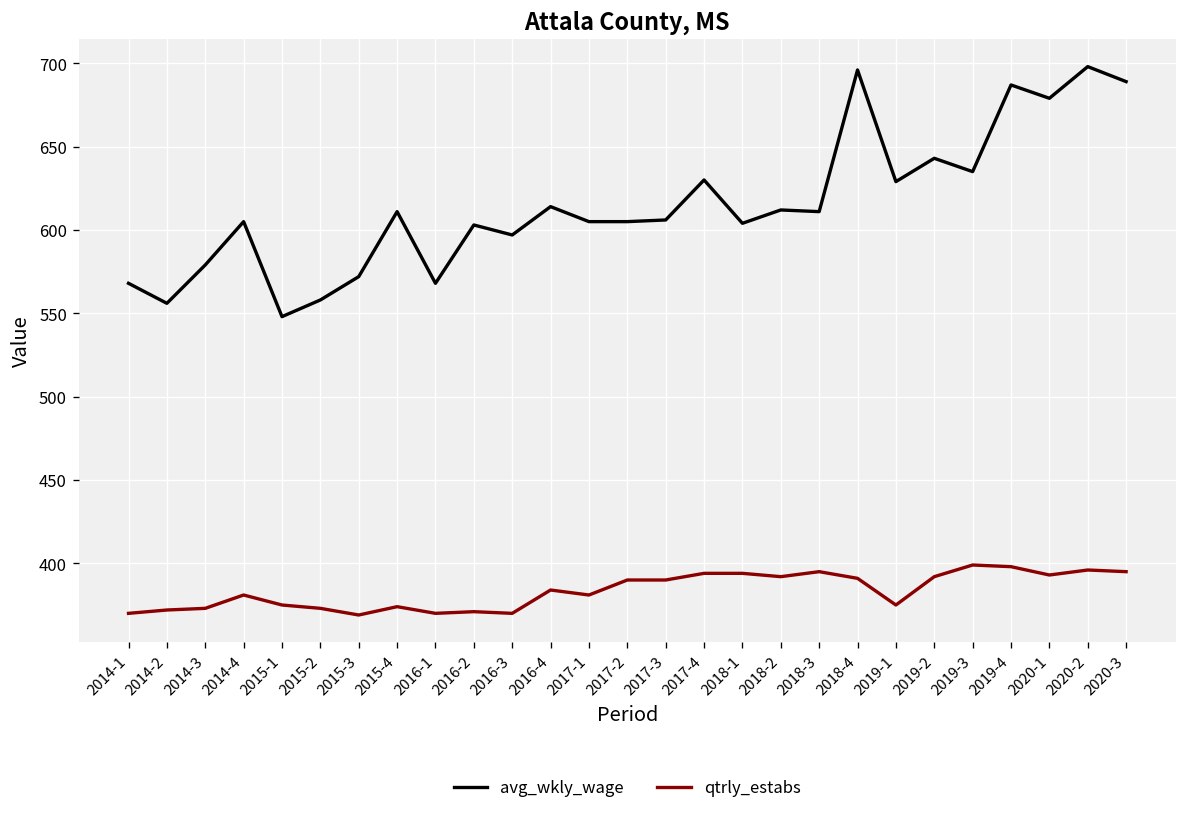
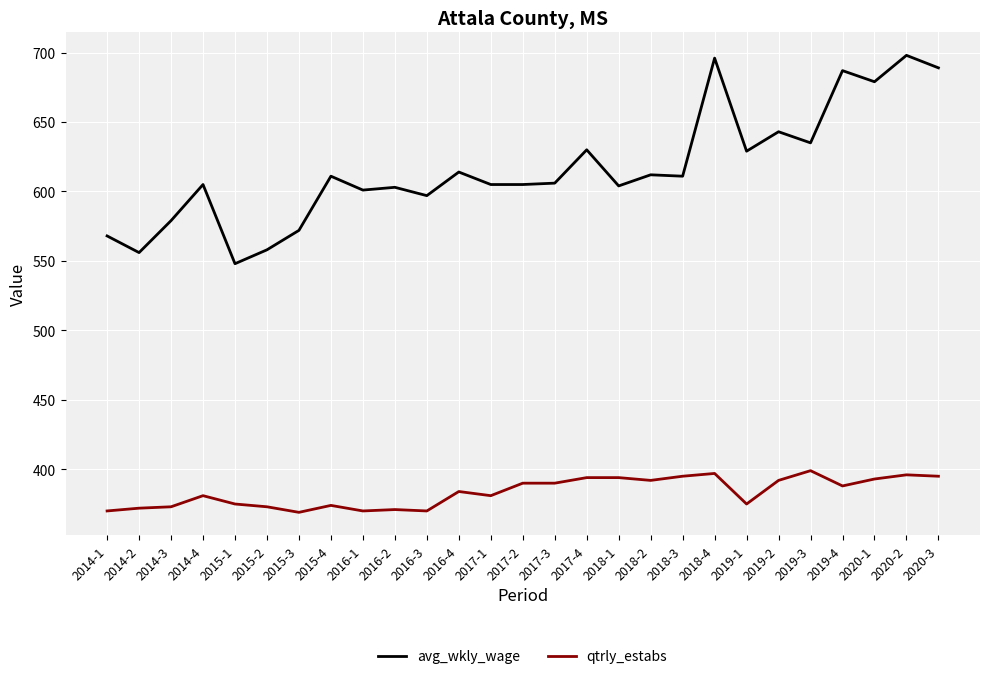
avg_wkly_wage, 2016-1: 568 -> 601
qtrly_estabs, 2018-4: 391 -> 397
qtrly_estabs, 2019-4: 398 -> 388
